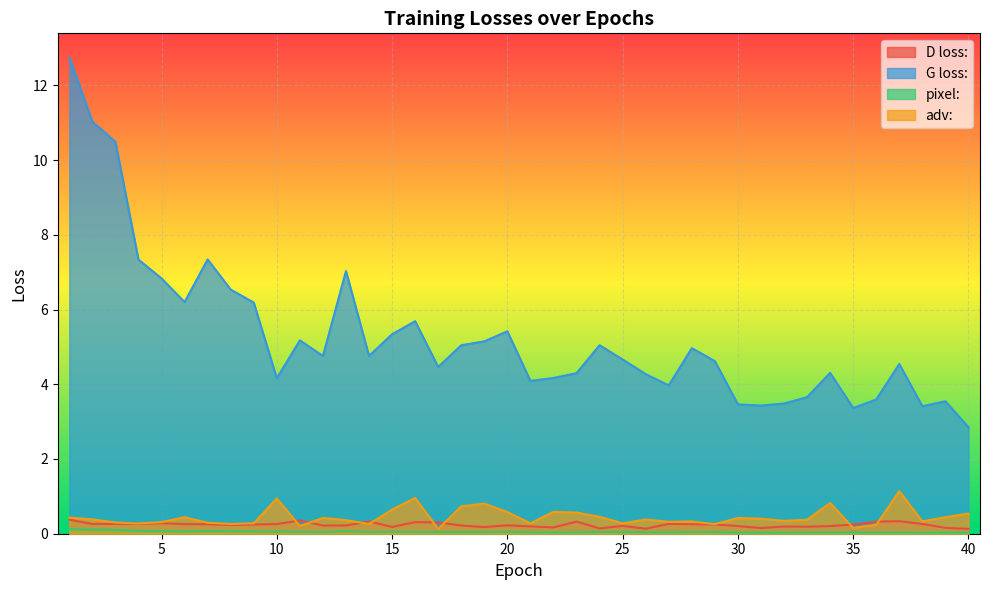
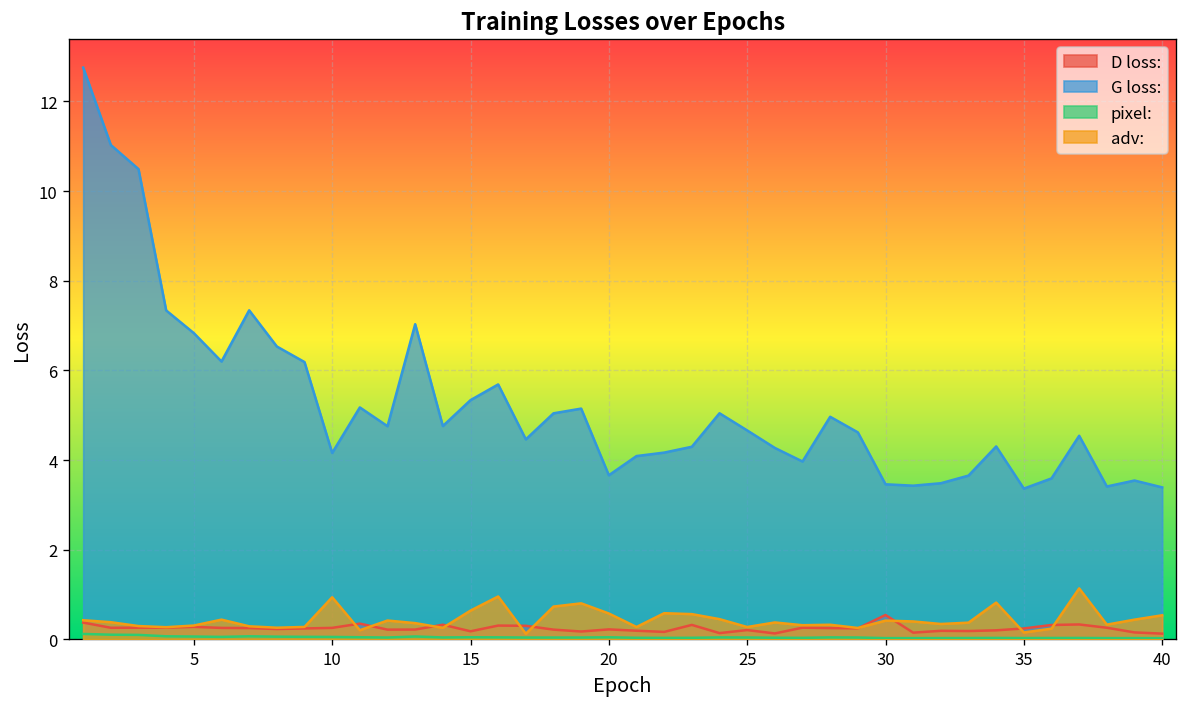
G loss:, 20: 5.4 -> 3.7
D loss:, 30: 0.2 -> 0.5
G loss:, 40: 2.9 -> 3.4
